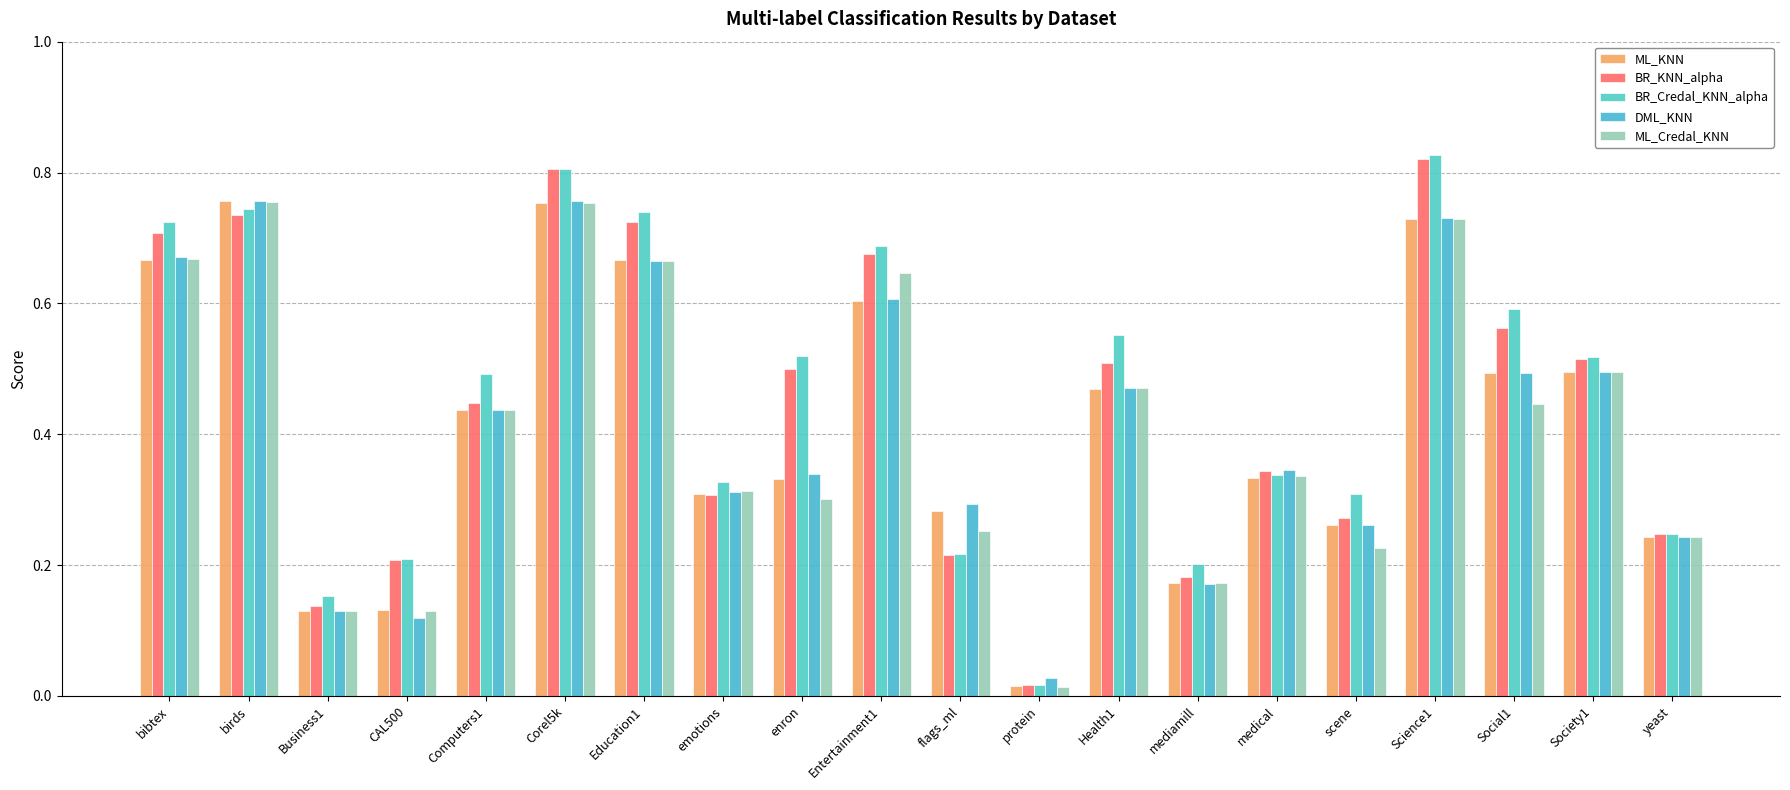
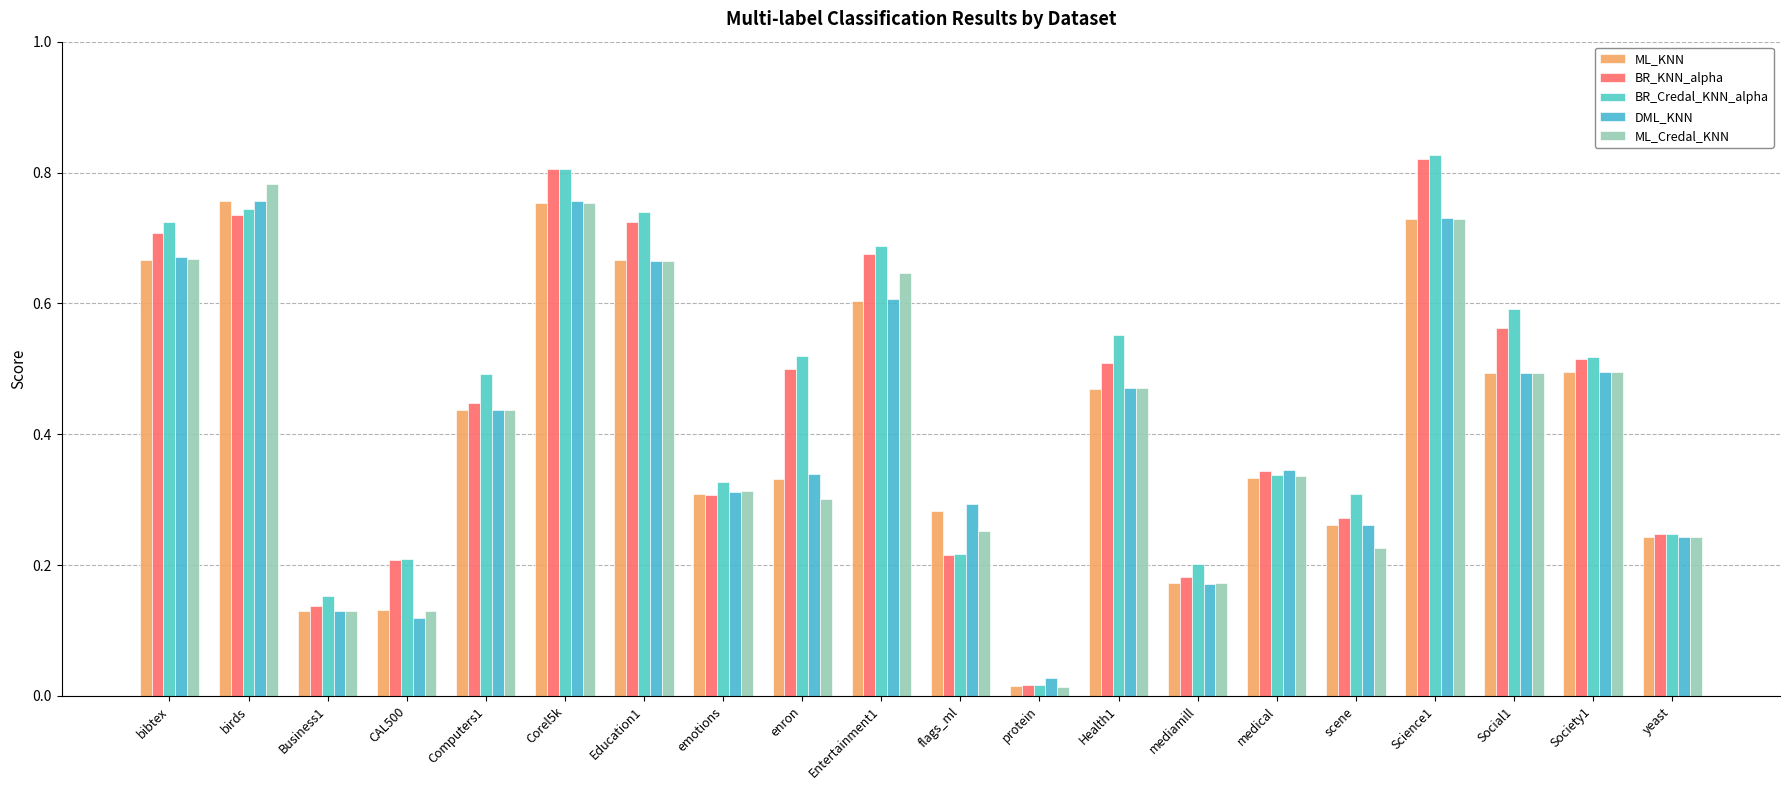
ML_Credal_KNN, birds: 0.76 -> 0.78
ML_Credal_KNN, Social1: 0.45 -> 0.49
